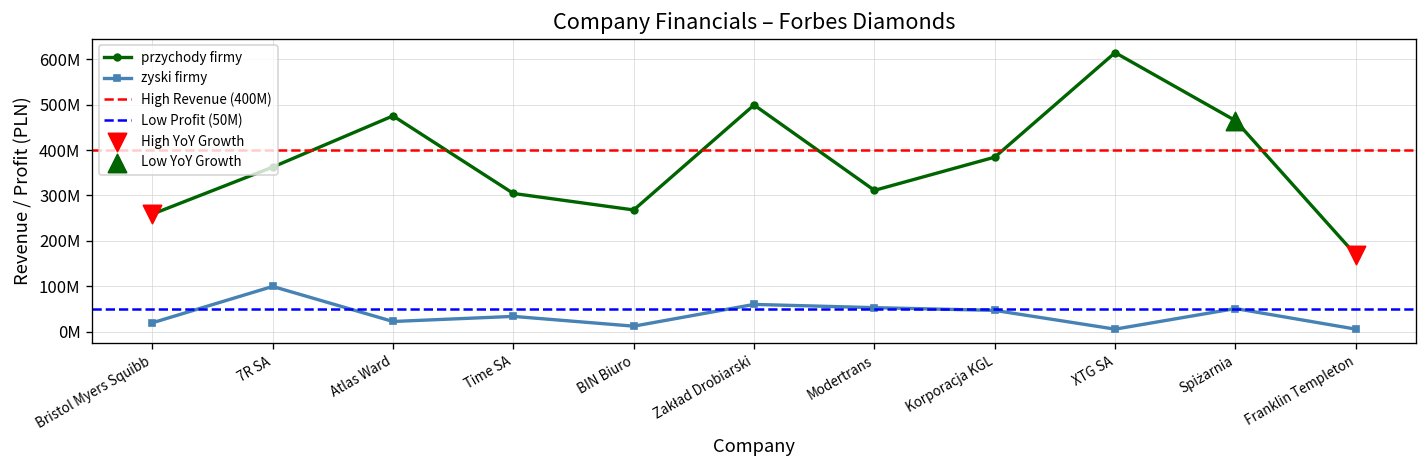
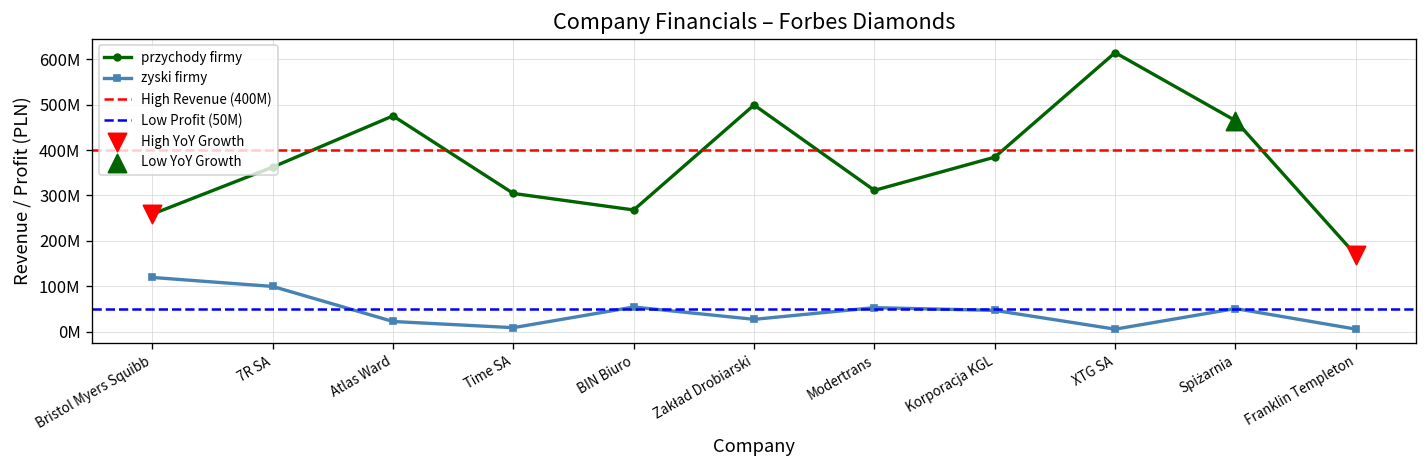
zyski firmy, Bristol Myers Squibb: 20000000 -> 120000000
zyski firmy, Time SA: 30000000 -> 10000000
zyski firmy, BIN Biuro: 10000000 -> 50000000
zyski firmy, Zakład Drobiarski: 60000000 -> 30000000
